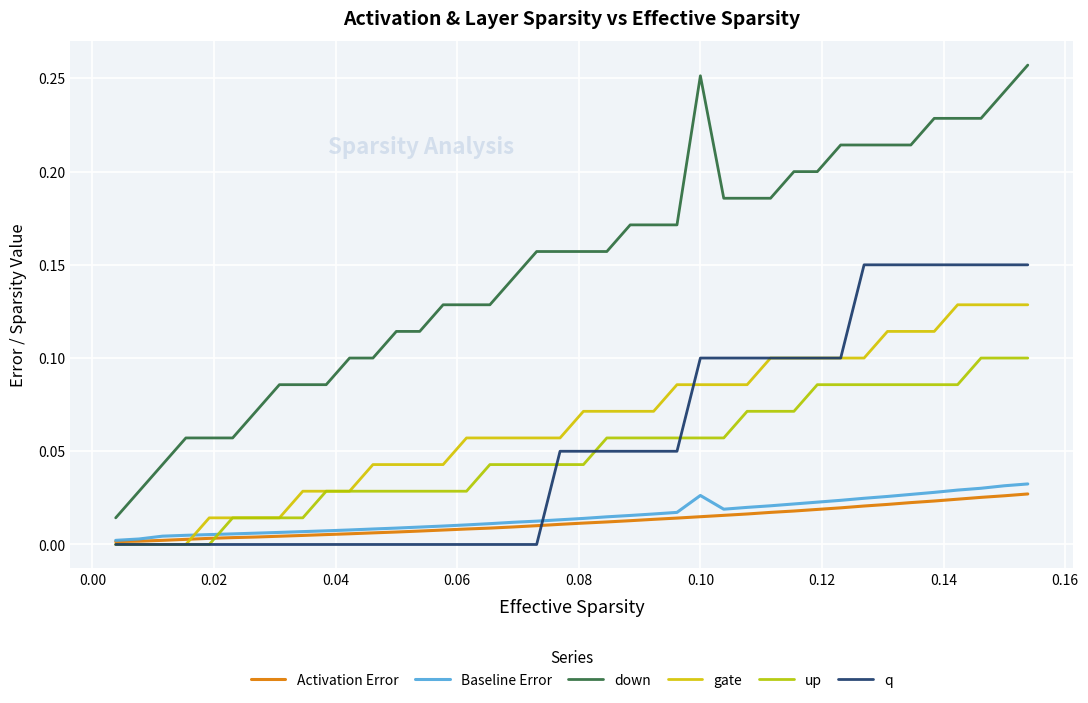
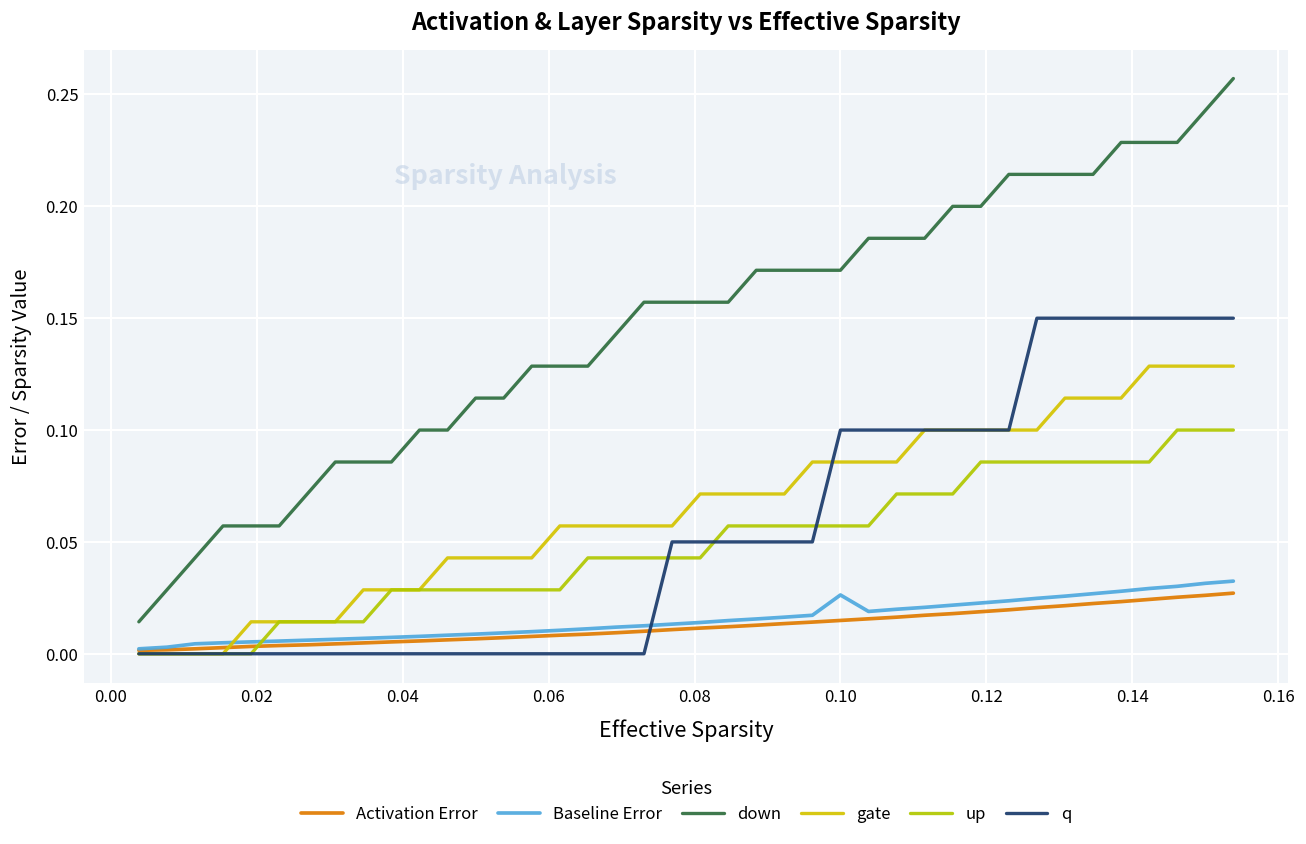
down, 0.10: 0.251 -> 0.171
